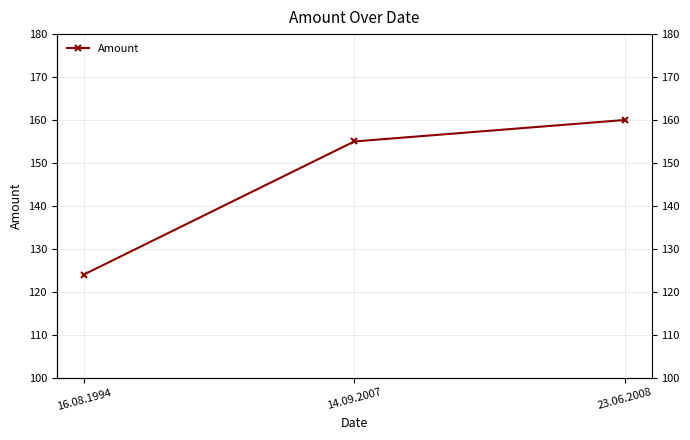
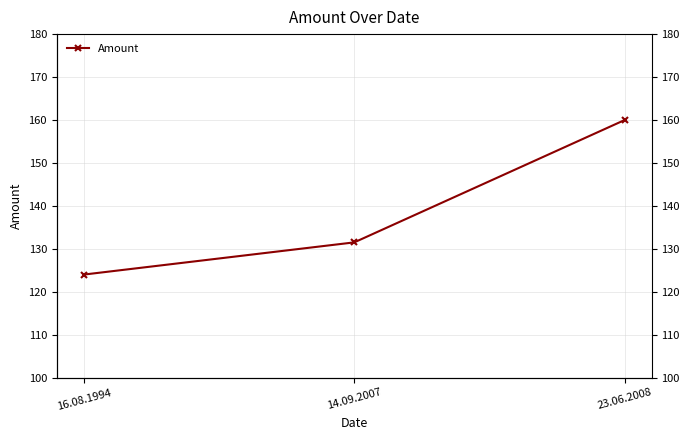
14.09.2007: 155 -> 132
